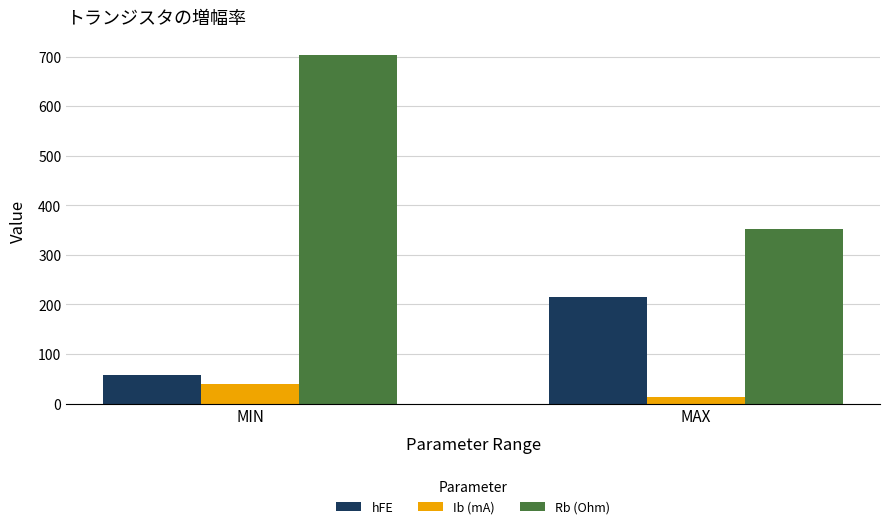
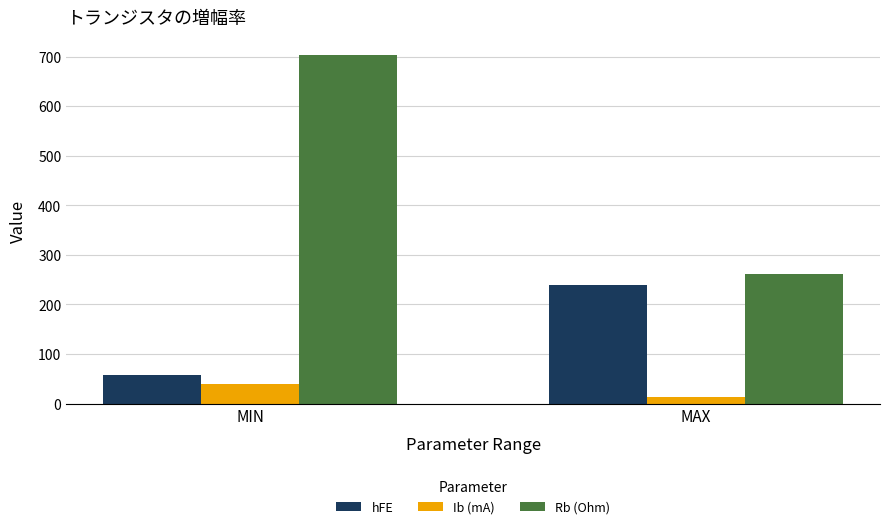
hFE, MAX: 210 -> 240
Rb (Ohm), MAX: 350 -> 260
